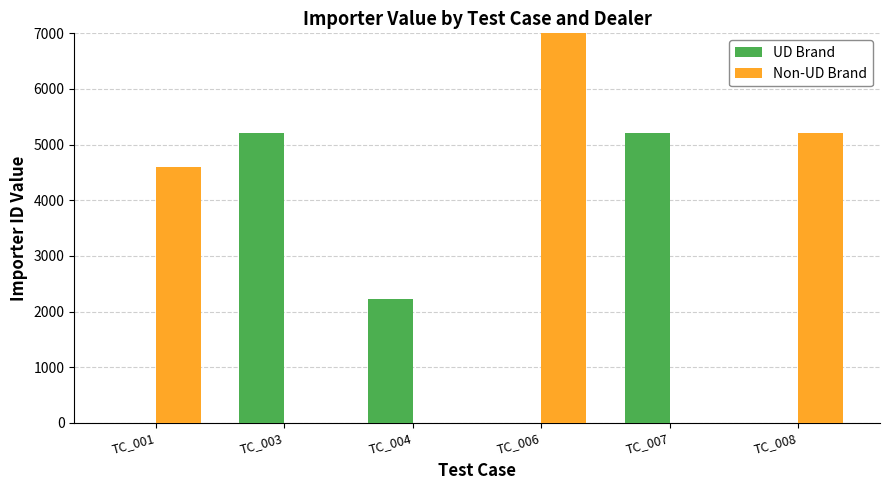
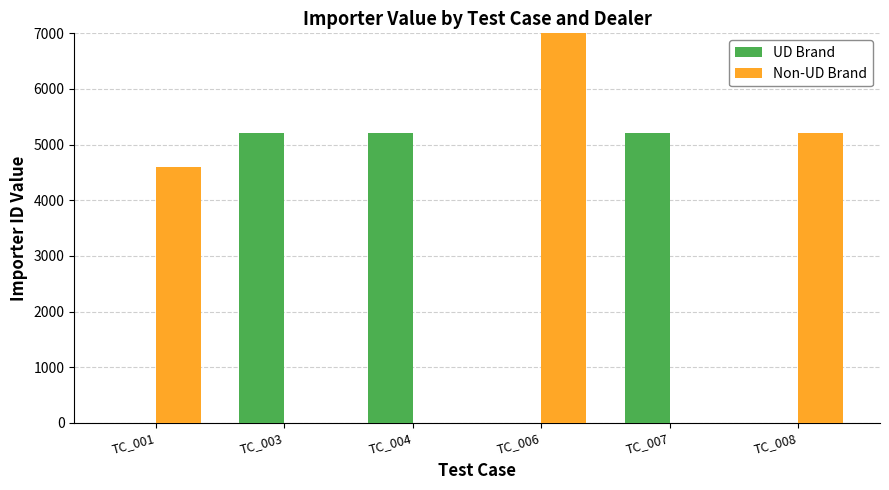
UD Brand, TC_004: 2200 -> 5200
